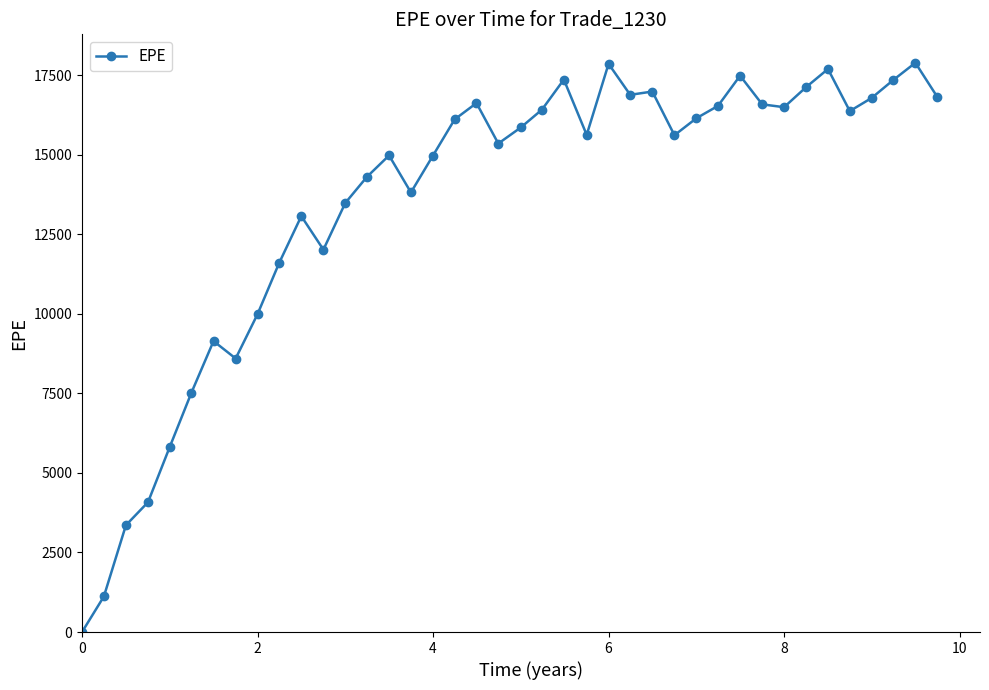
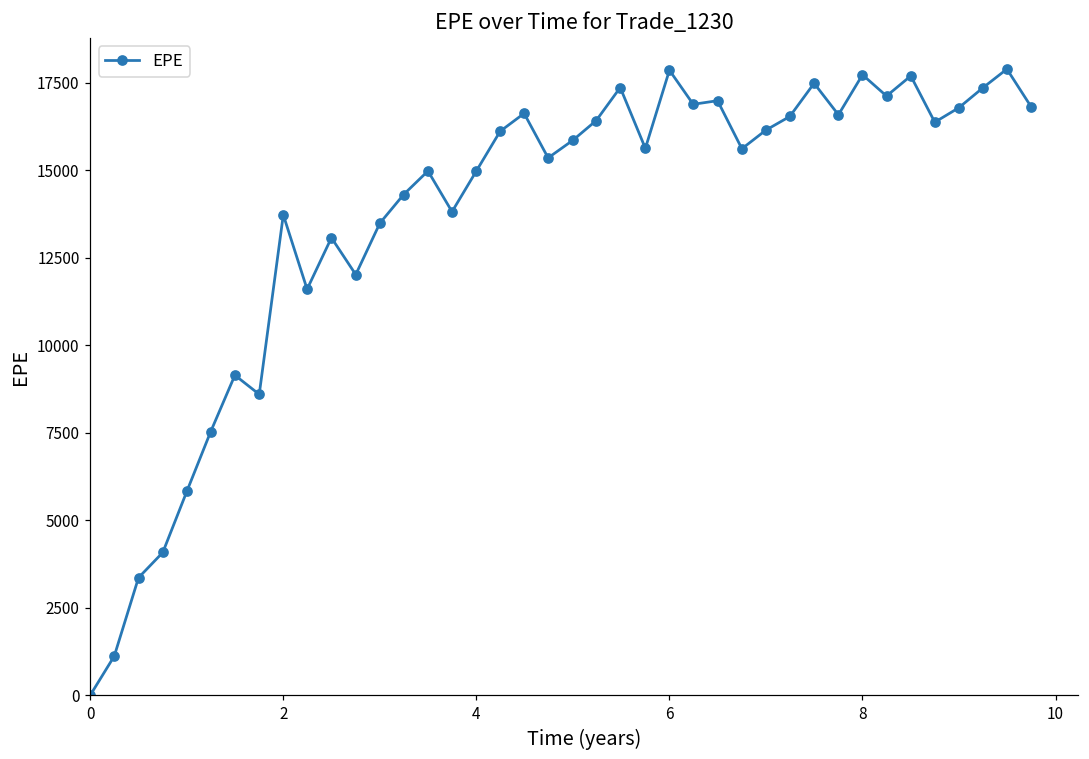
2: 10000 -> 13700
8: 16500 -> 17700
